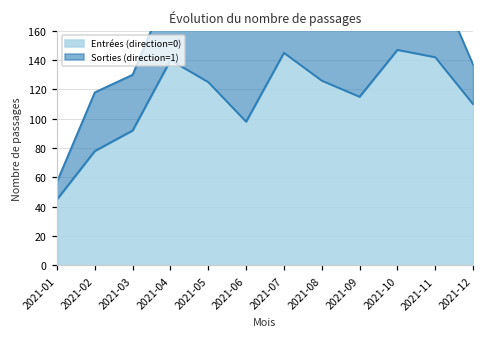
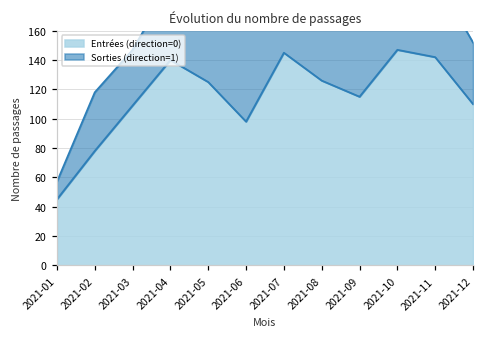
Entrées (direction=0), 2021-03: 92 -> 109
Sorties (direction=1), 2021-12: 27 -> 42
